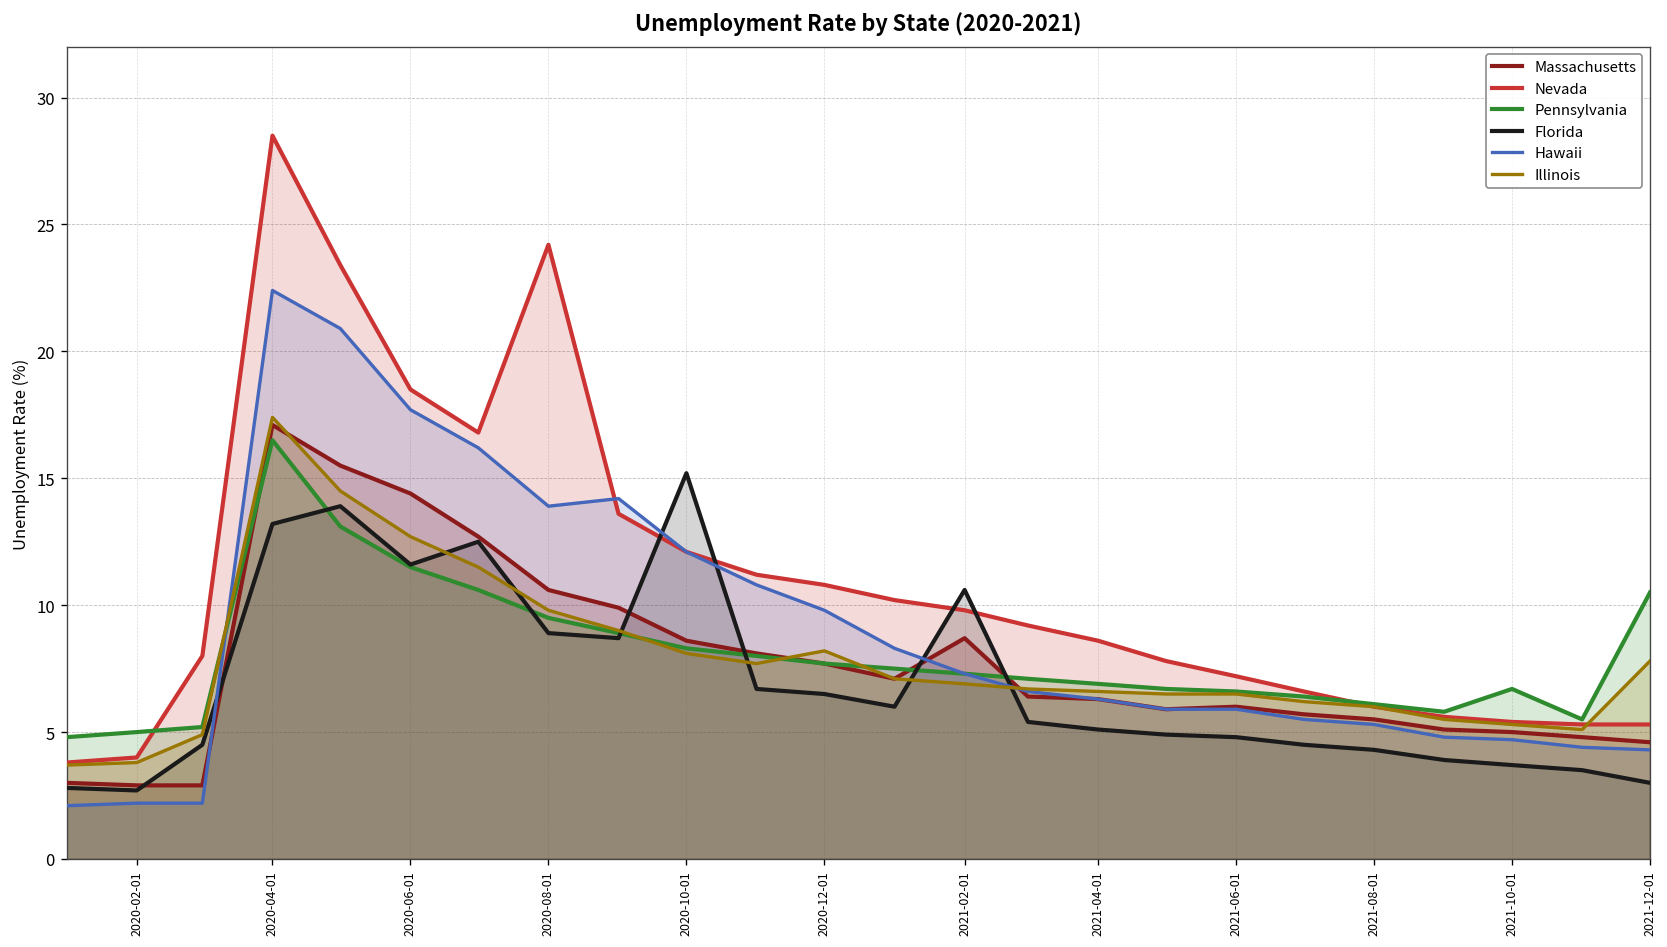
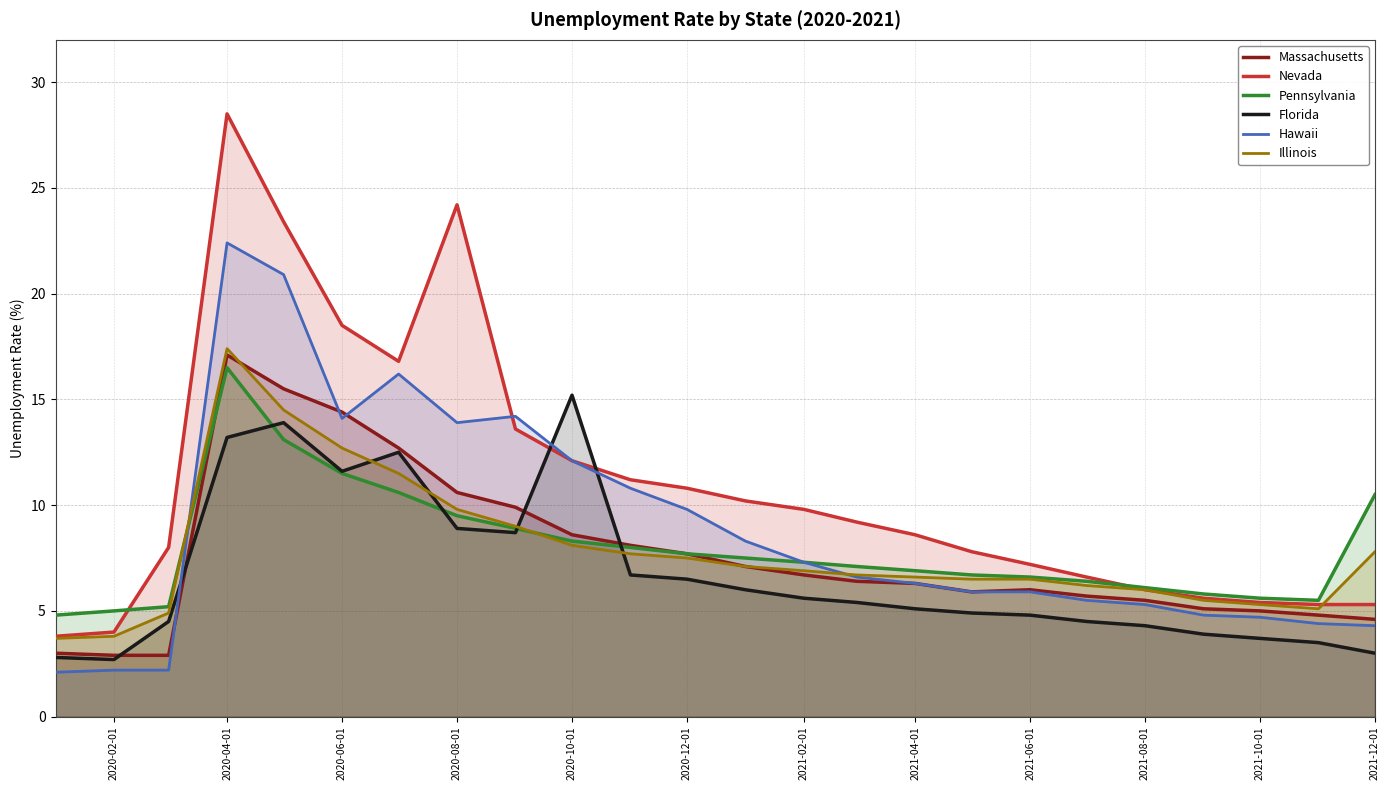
Hawaii, 2020-06-01: 17.7 -> 14.1
Illinois, 2020-12-01: 8.2 -> 7.5
Massachusetts, 2021-02-01: 8.7 -> 6.7
Florida, 2021-02-01: 10.6 -> 5.6
Pennsylvania, 2021-10-01: 6.7 -> 5.6
